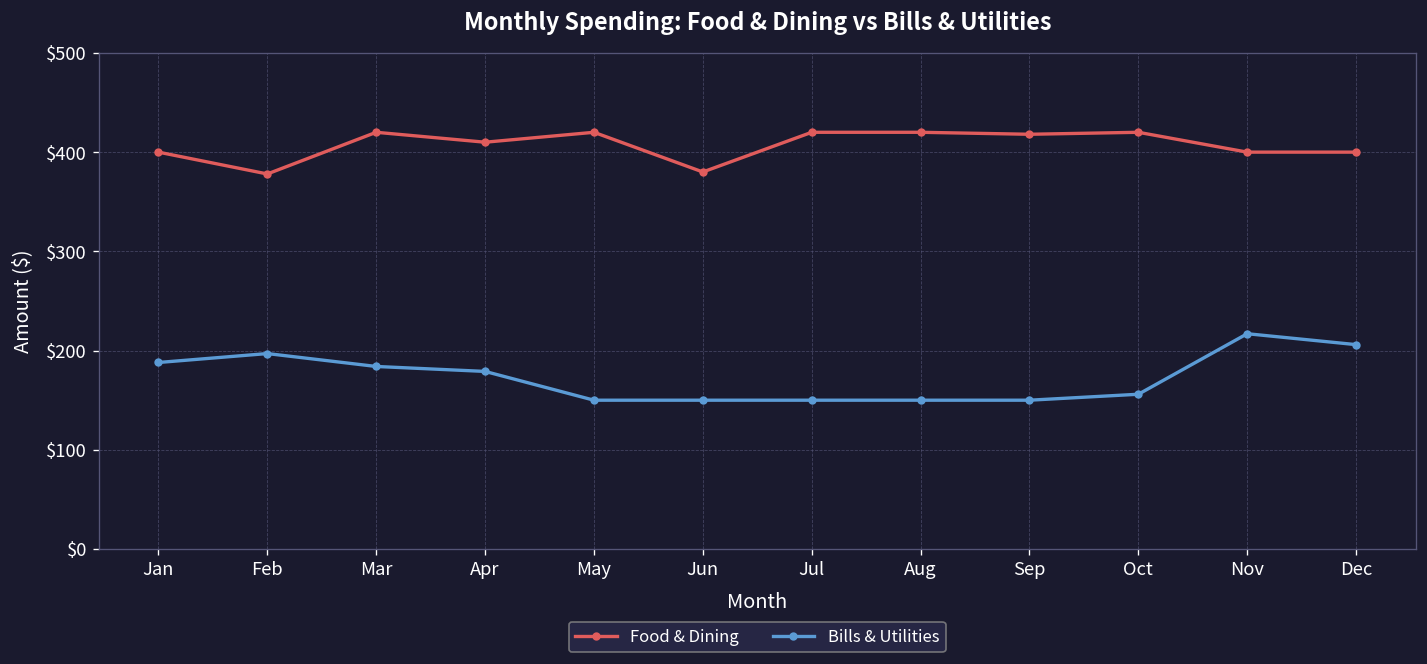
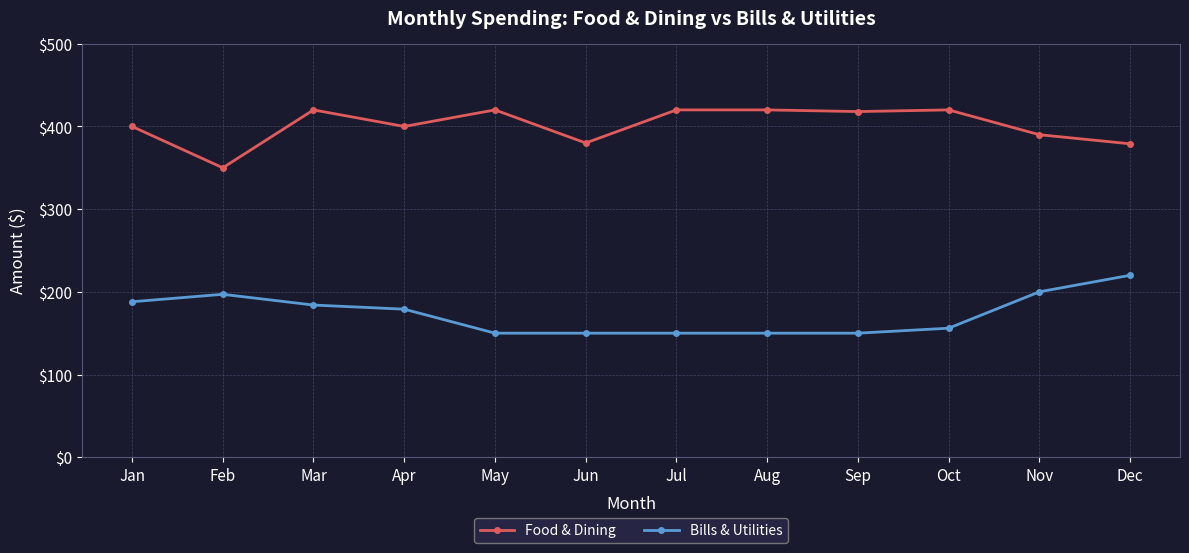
Food & Dining, Feb: $380 -> $350
Food & Dining, Apr: $410 -> $400
Food & Dining, Nov: $400 -> $390
Bills & Utilities, Nov: $220 -> $200
Food & Dining, Dec: $400 -> $380
Bills & Utilities, Dec: $210 -> $220
